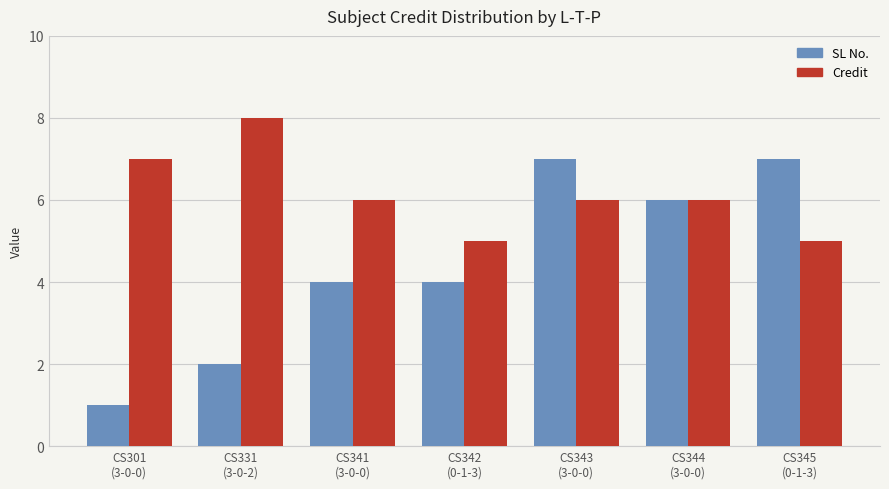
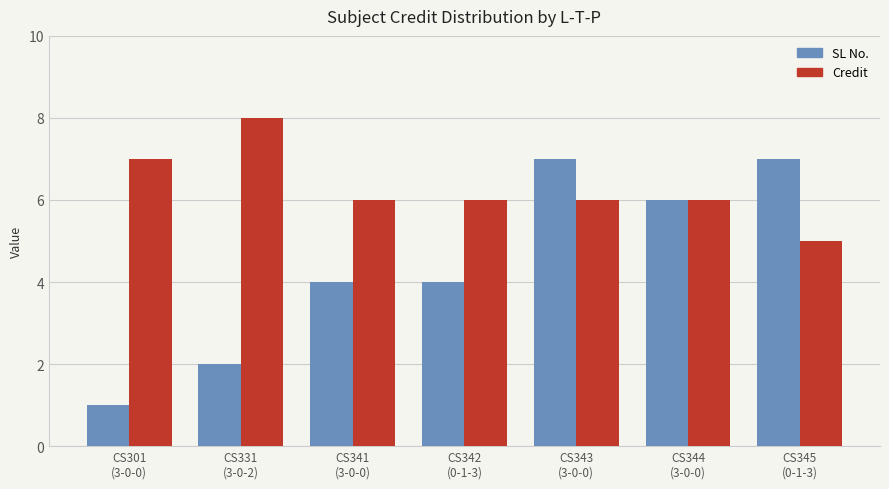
Credit, CS342 (0-1-3): 5 -> 6
